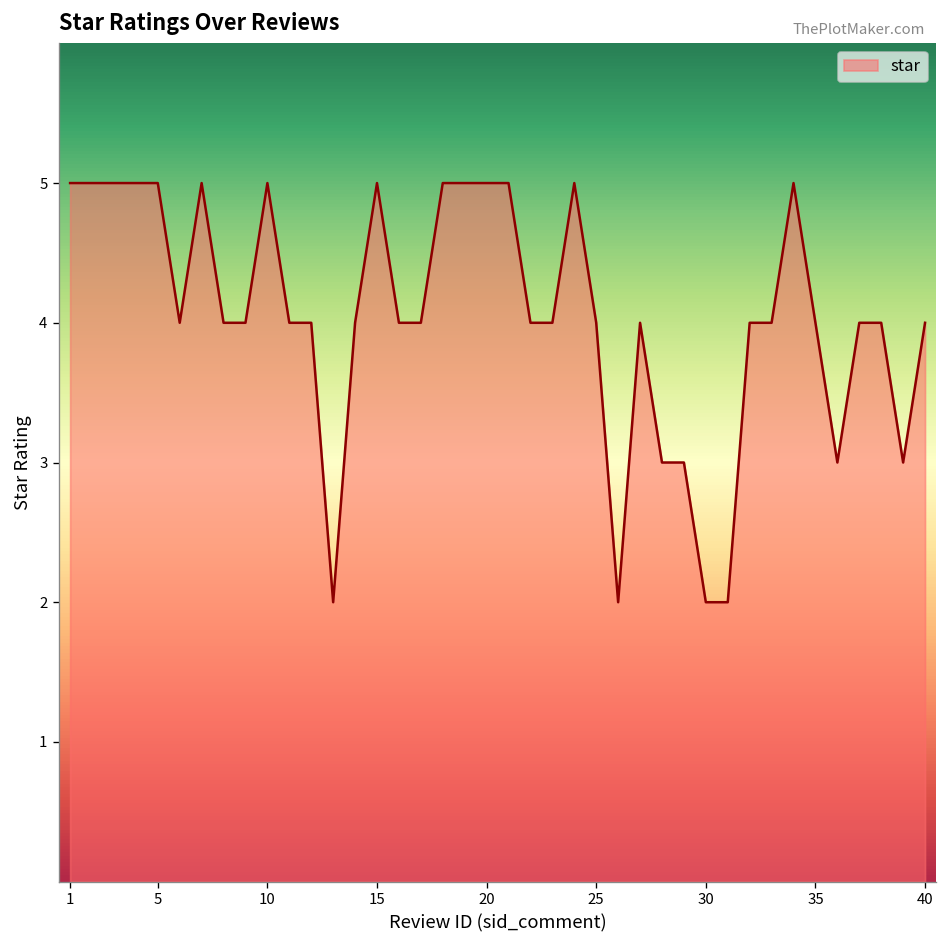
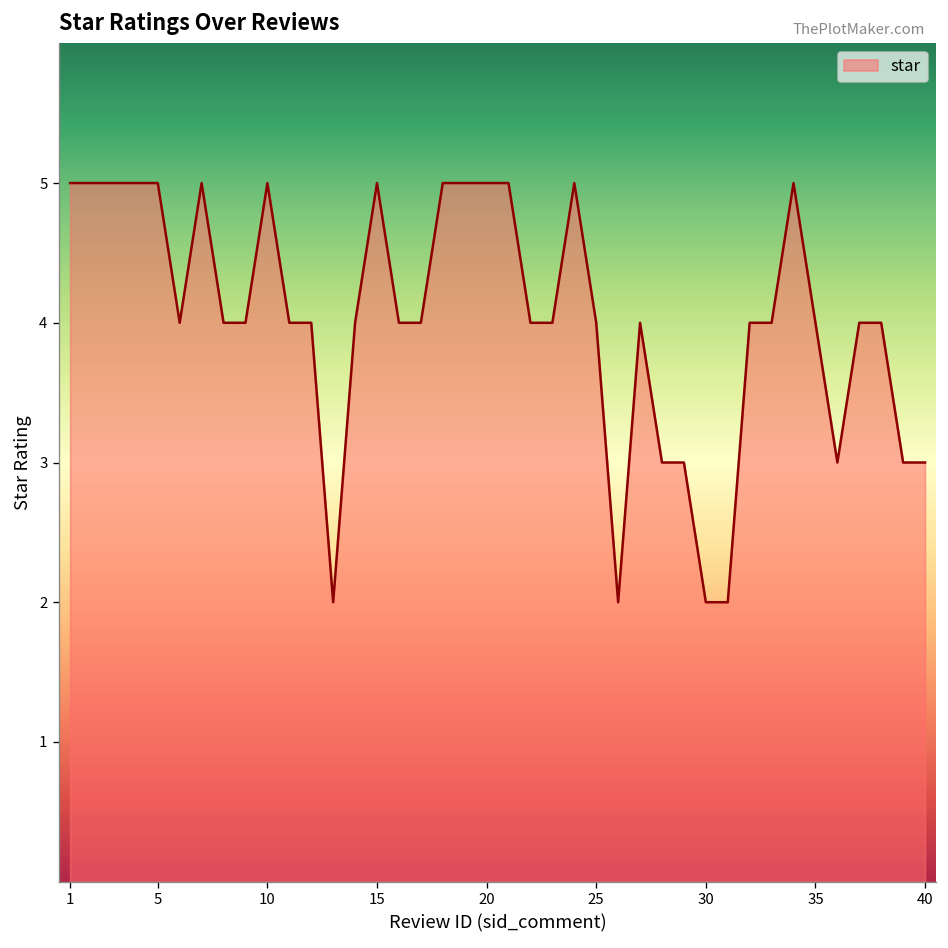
40: 4 -> 3
